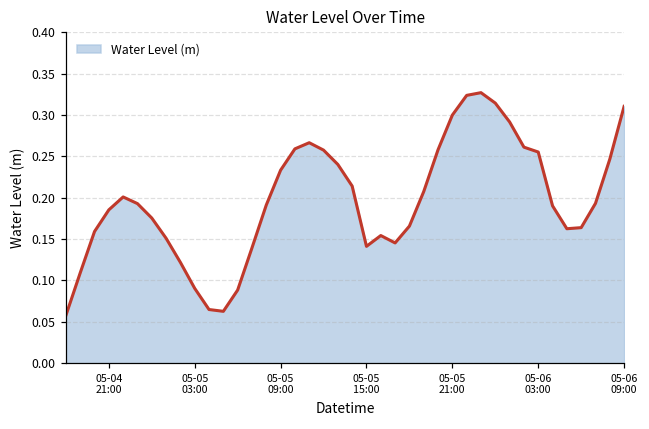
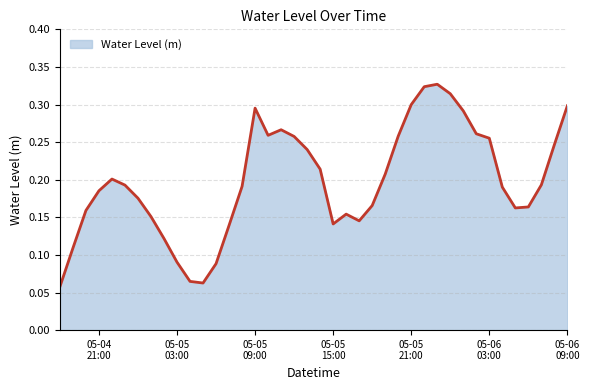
05-05 09:00: 0.23 -> 0.30
05-06 09:00: 0.31 -> 0.30
